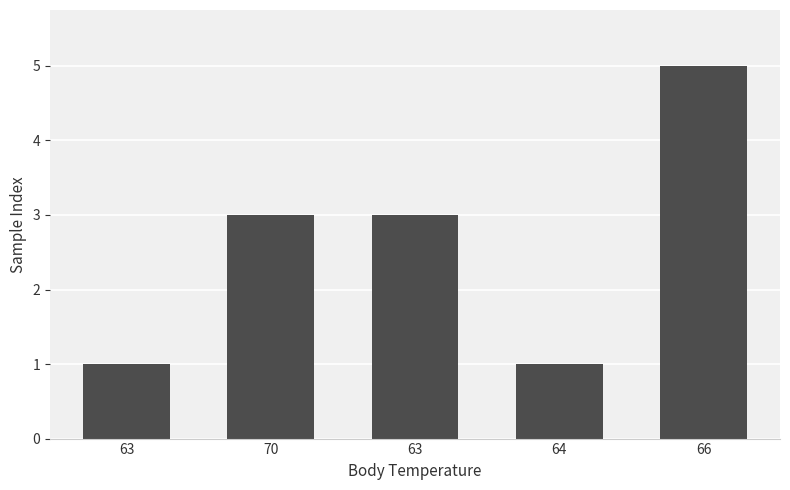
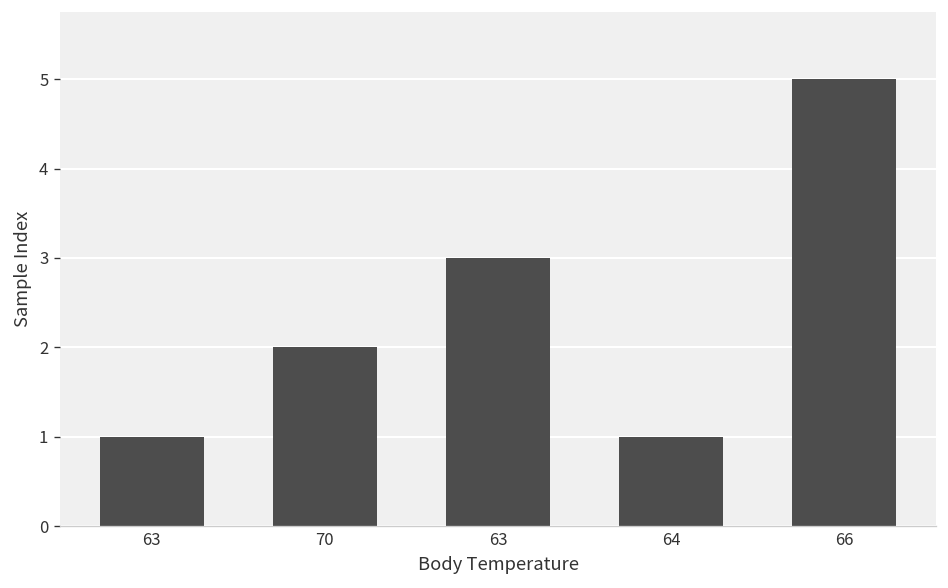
70: 3 -> 2
